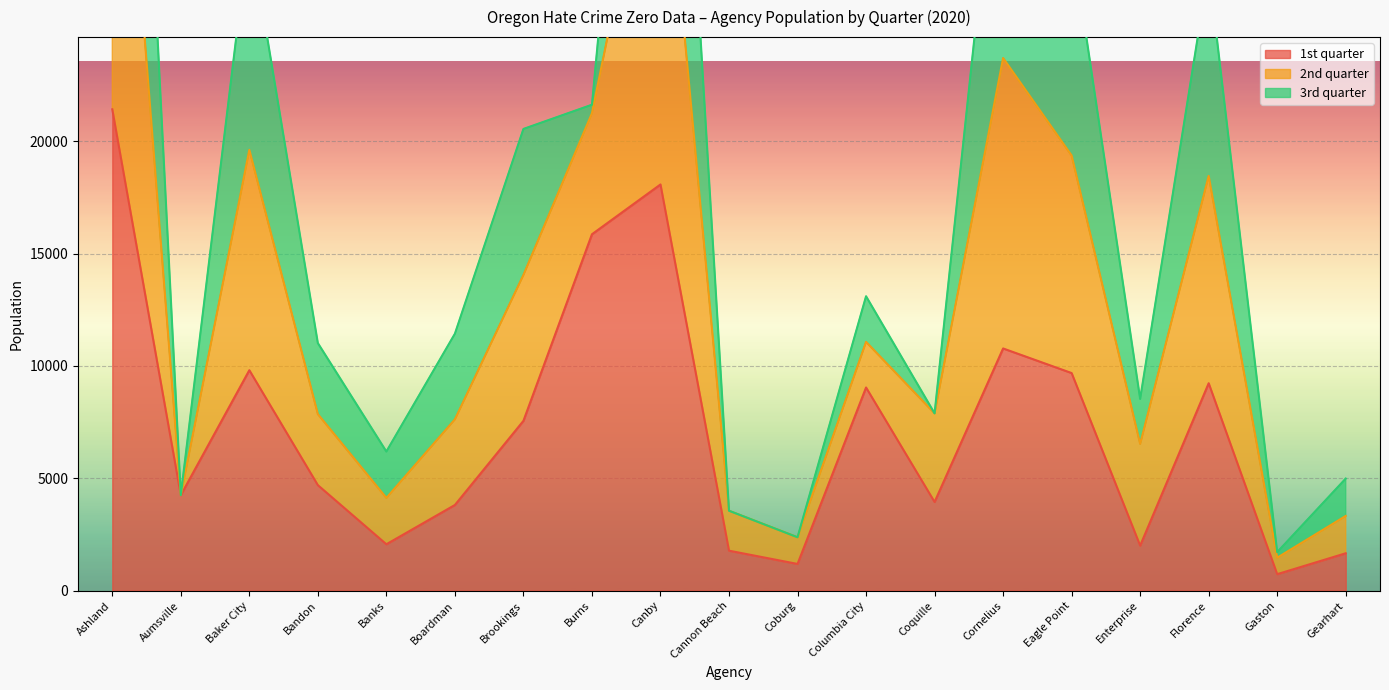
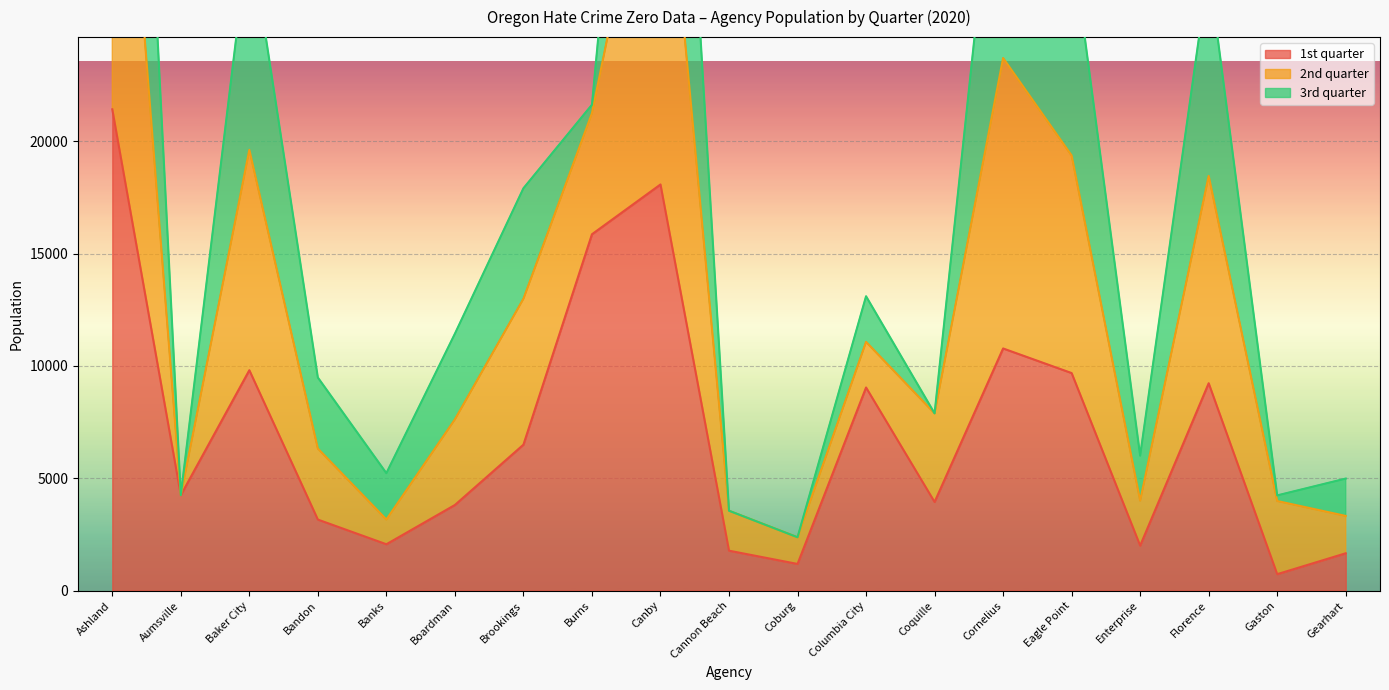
1st quarter, Bandon: 4700 -> 3200
2nd quarter, Banks: 2100 -> 1100
1st quarter, Brookings: 7600 -> 6500
3rd quarter, Brookings: 6500 -> 4900
2nd quarter, Enterprise: 4500 -> 2000
2nd quarter, Gaston: 700 -> 3300
